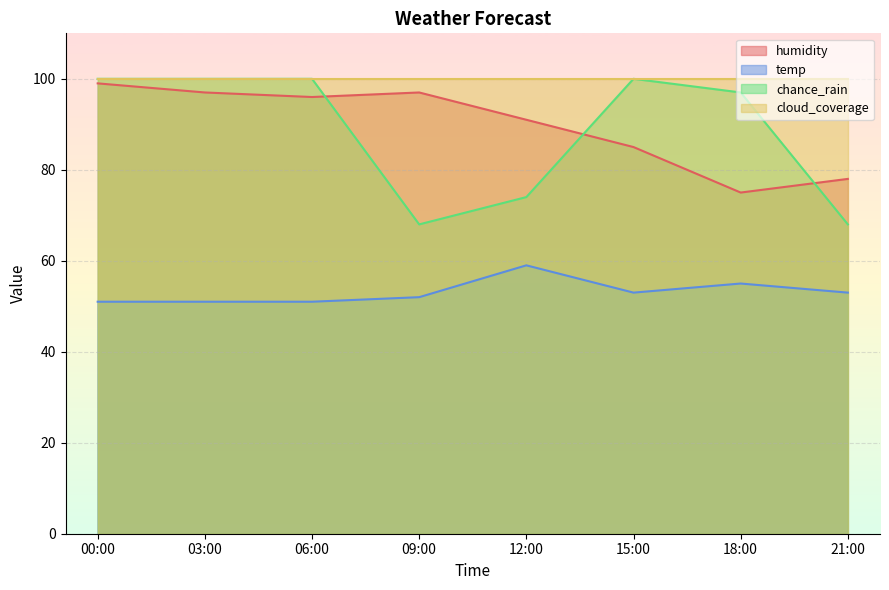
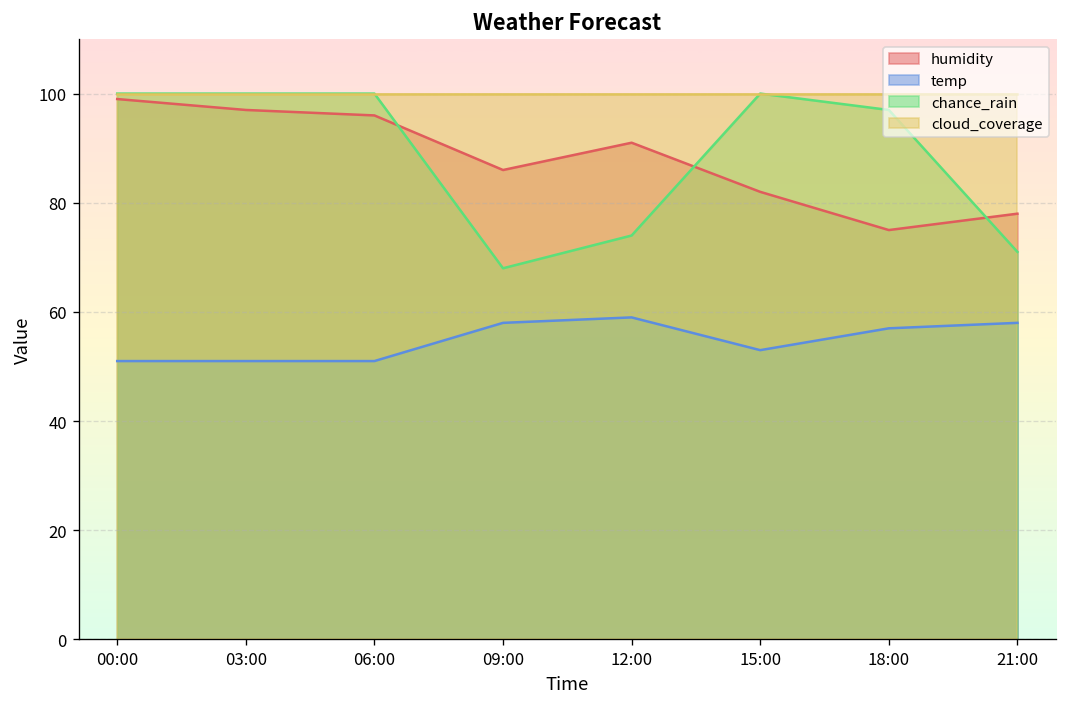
humidity, 09:00: 97 -> 86
temp, 09:00: 52 -> 58
humidity, 15:00: 85 -> 82
temp, 18:00: 55 -> 57
temp, 21:00: 53 -> 58
chance_rain, 21:00: 68 -> 71
